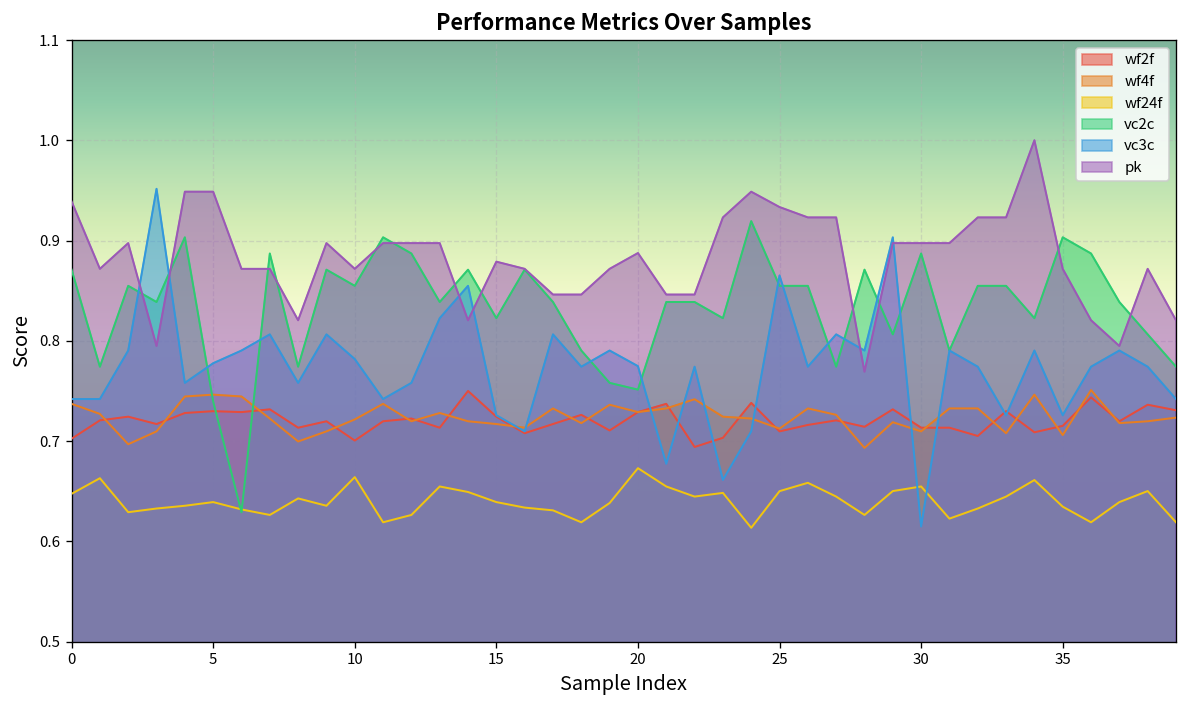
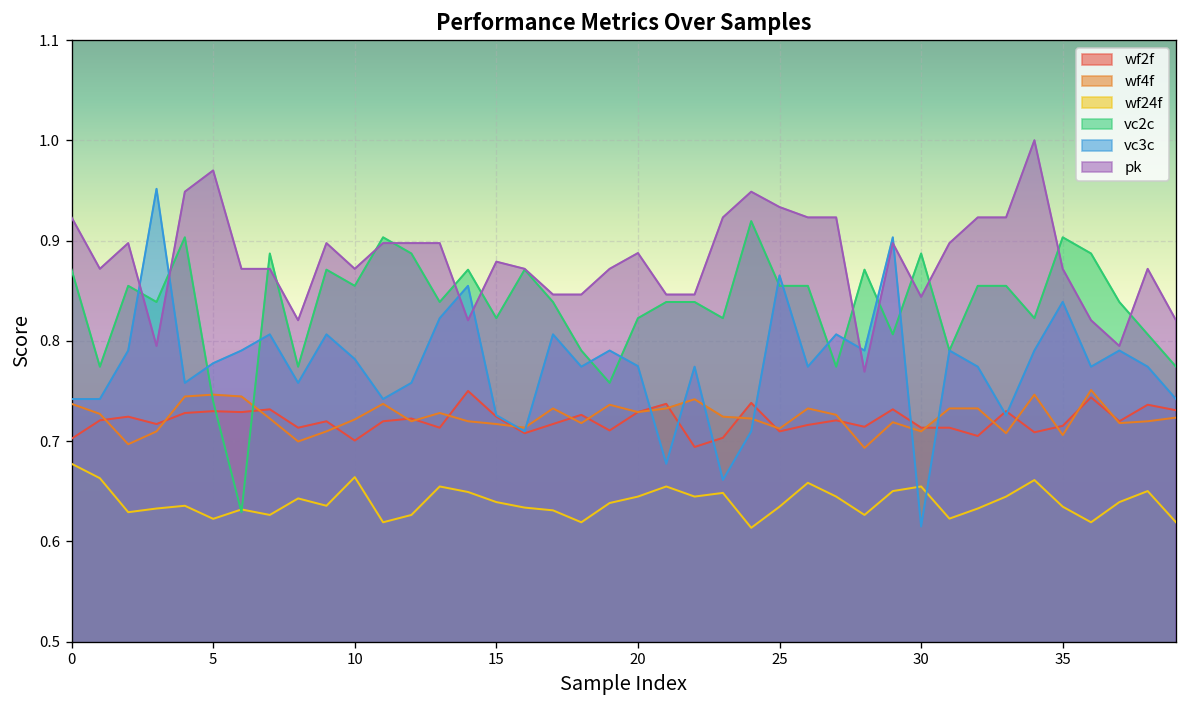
wf24f, 0: 0.65 -> 0.68
pk, 0: 0.94 -> 0.92
wf24f, 5: 0.64 -> 0.62
pk, 5: 0.95 -> 0.97
wf24f, 20: 0.67 -> 0.64
vc2c, 20: 0.75 -> 0.82
wf24f, 25: 0.65 -> 0.63
pk, 30: 0.90 -> 0.84
vc3c, 35: 0.73 -> 0.84
